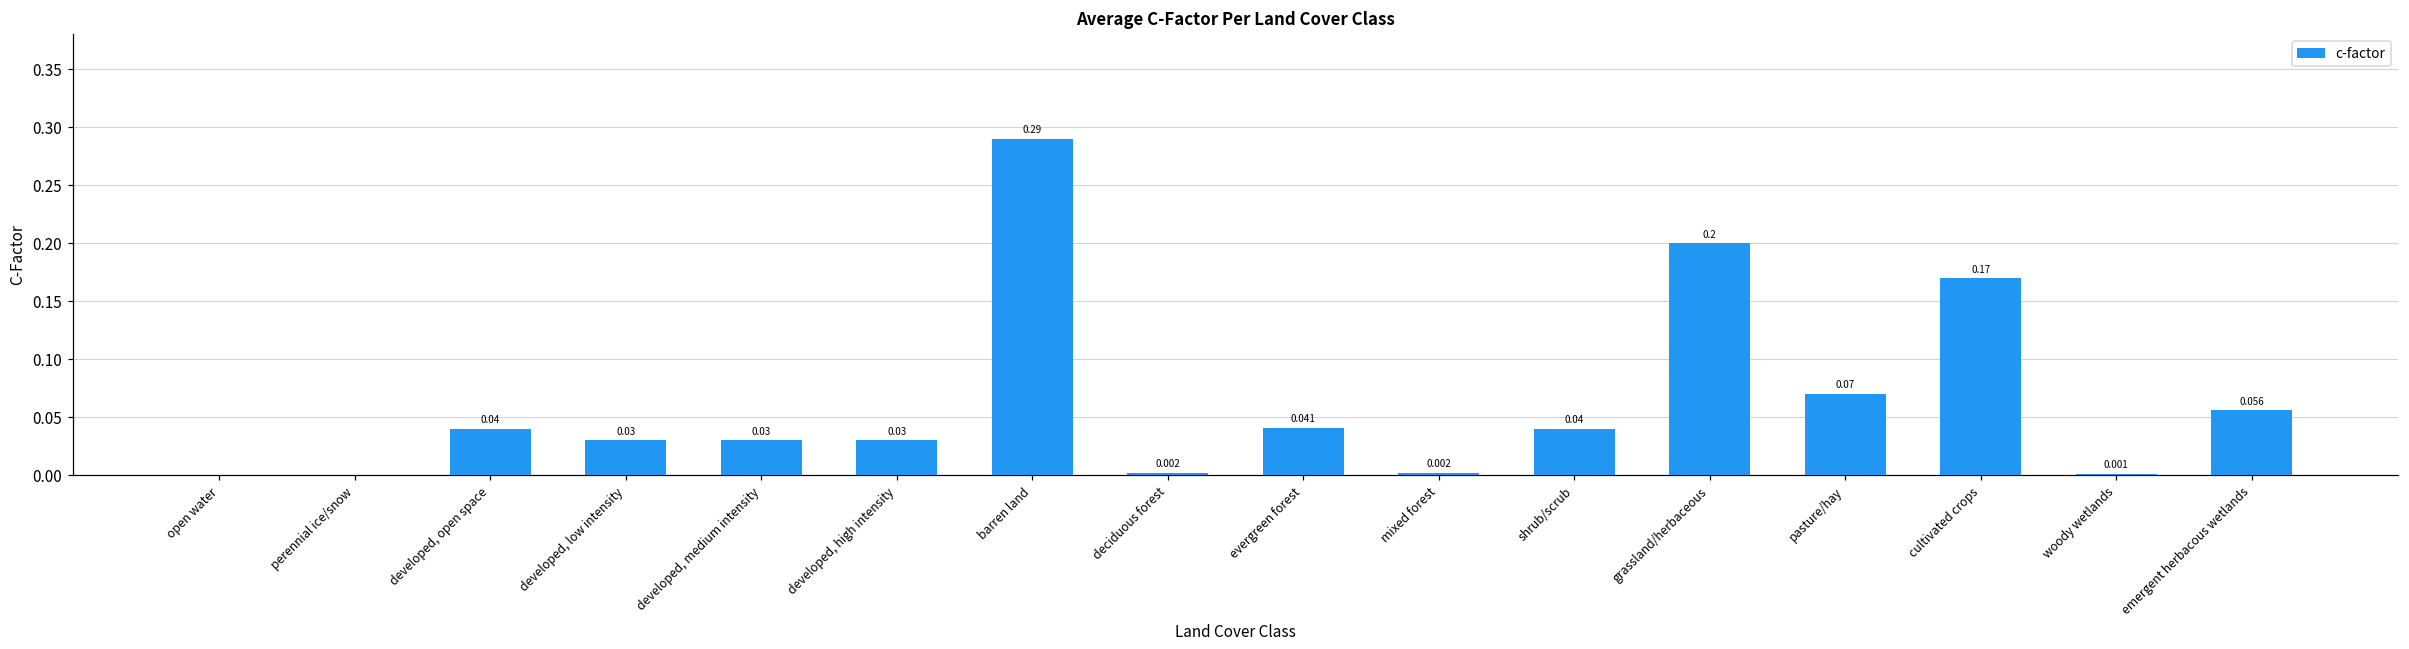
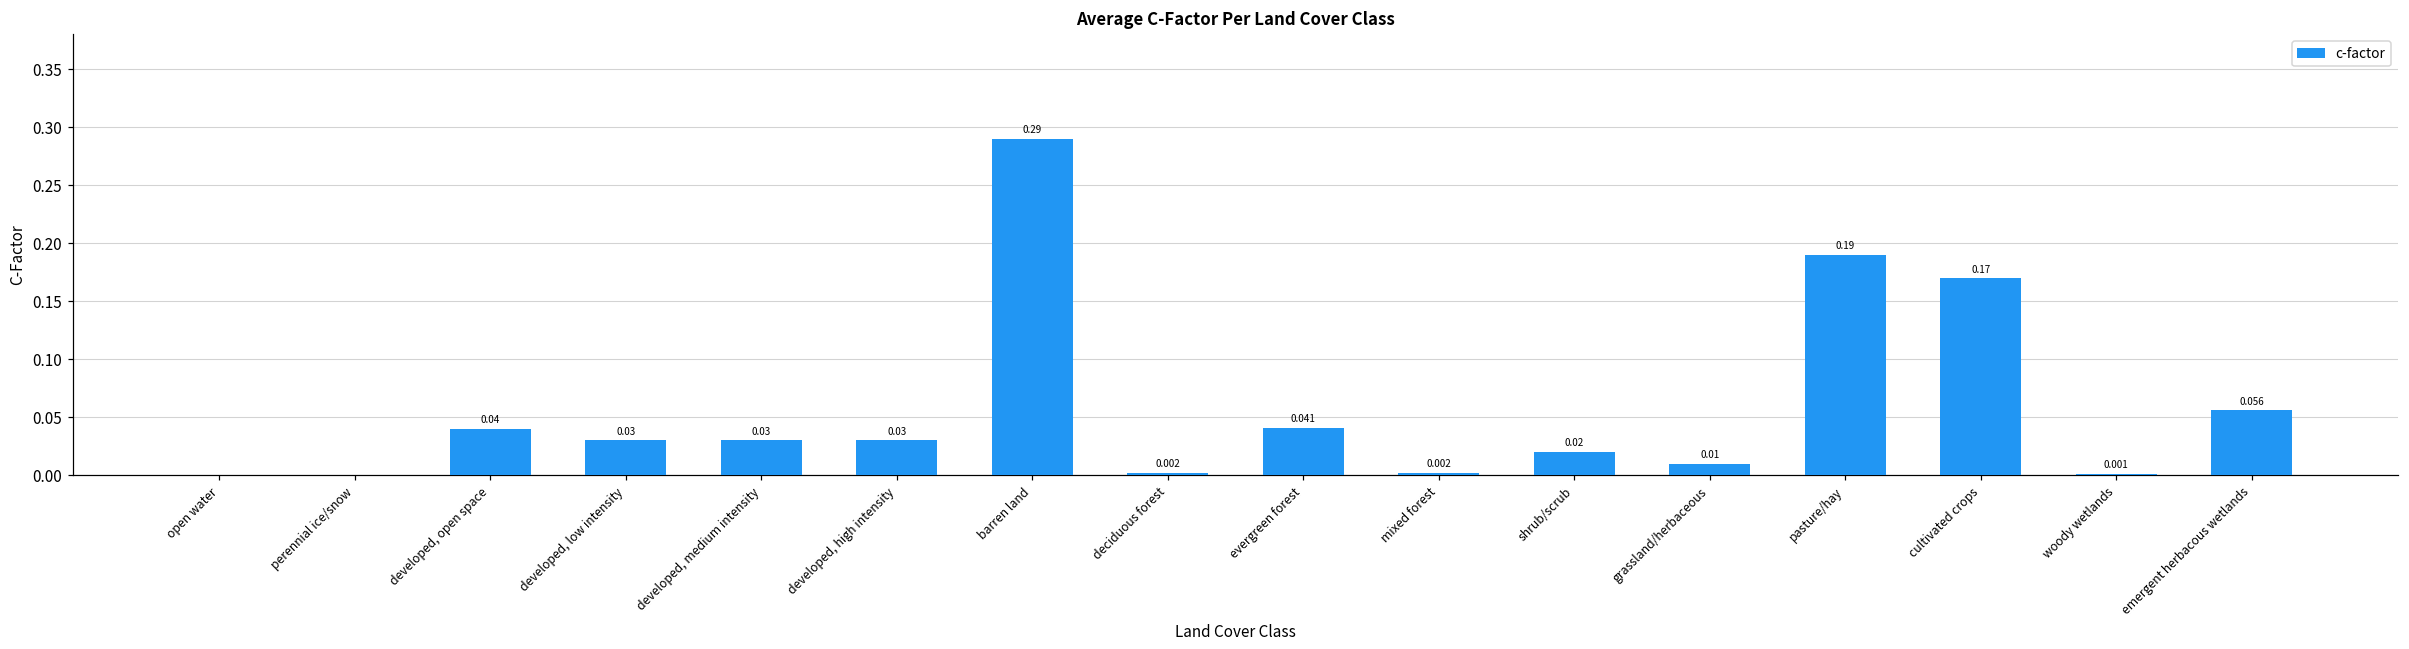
shrub/scrub: 0.04 -> 0.02
grassland/herbaceous: 0.2 -> 0.01
pasture/hay: 0.07 -> 0.19
